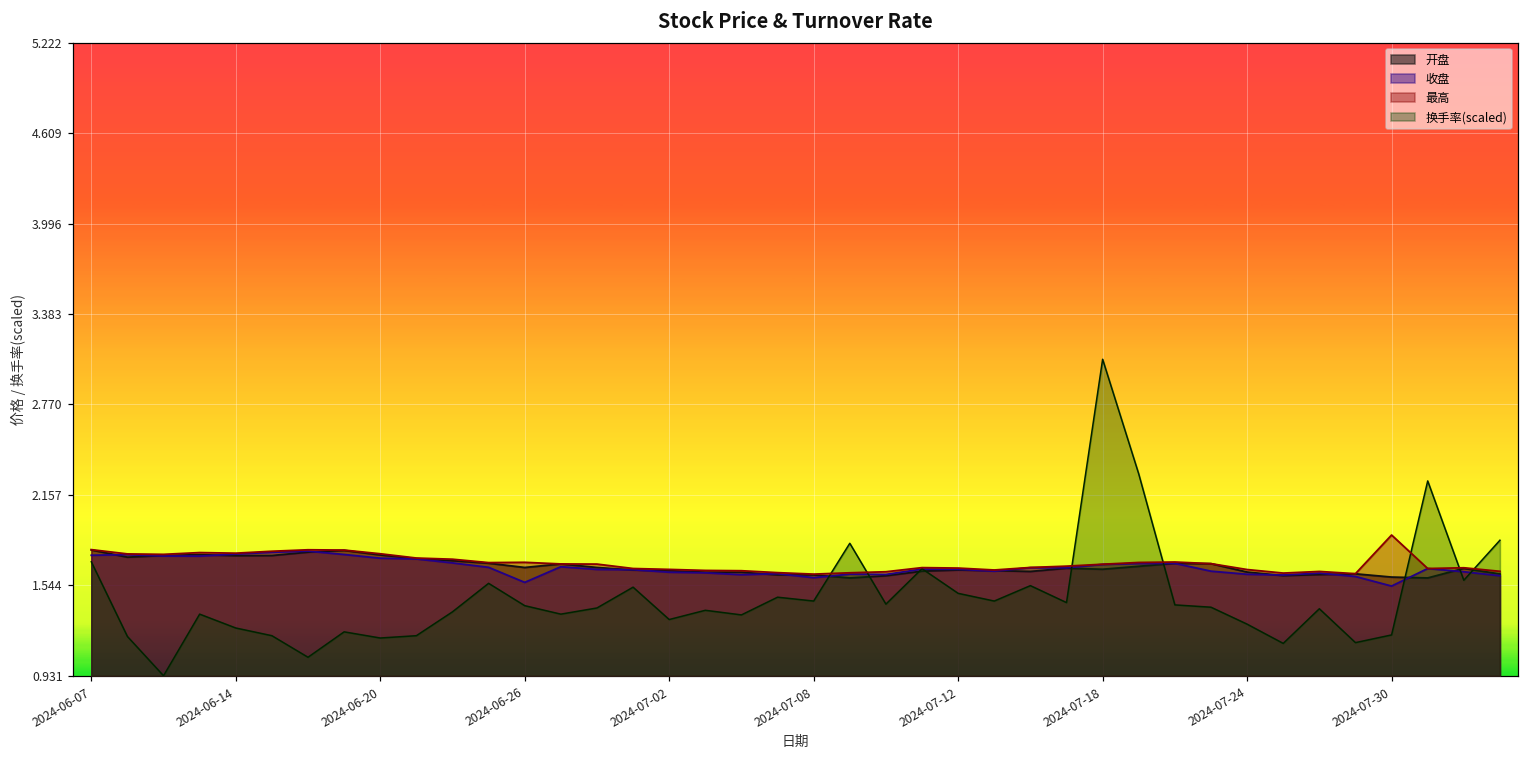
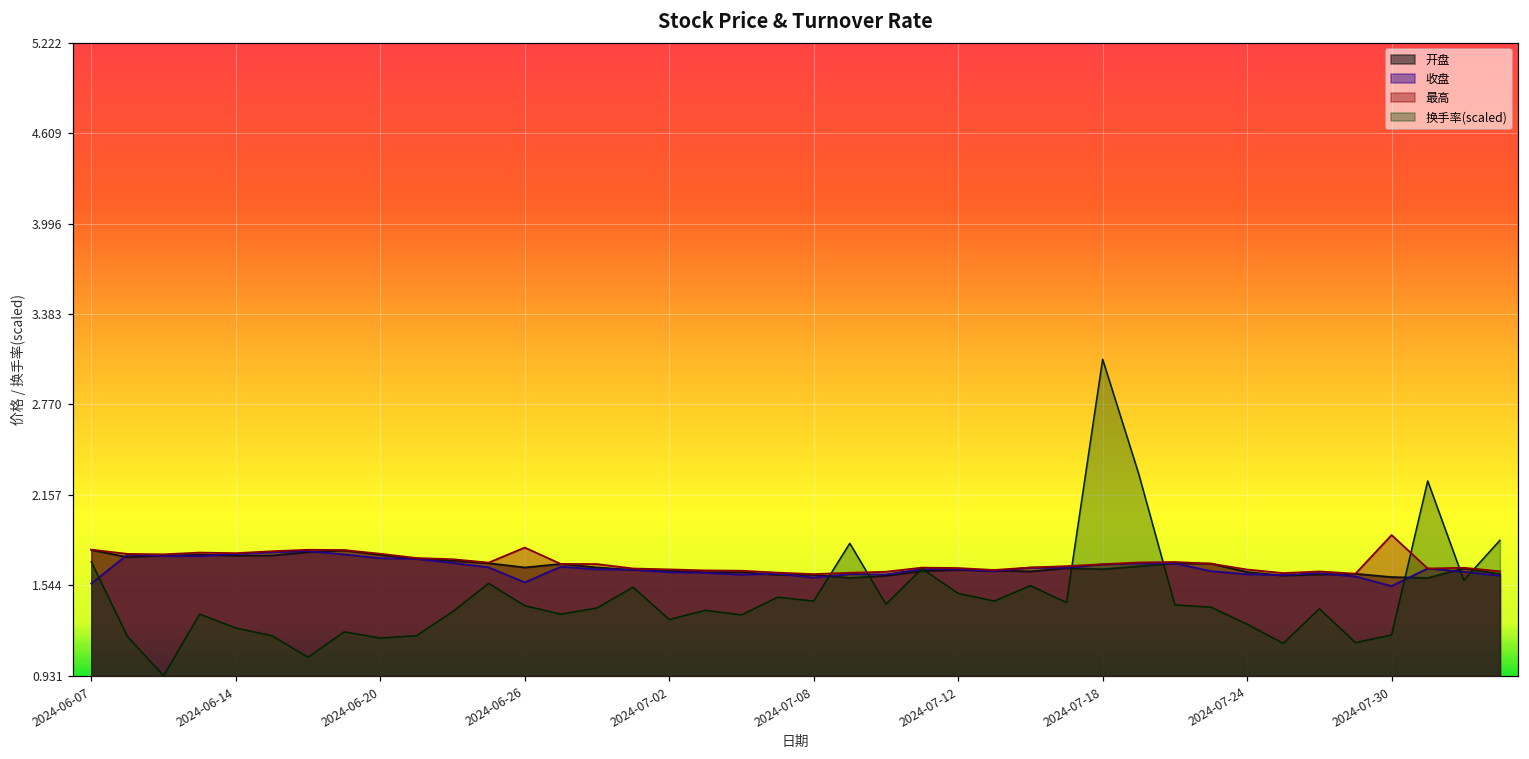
收盘, 2024-06-07: 1.75 -> 1.56
最高, 2024-06-26: 1.7 -> 1.8
